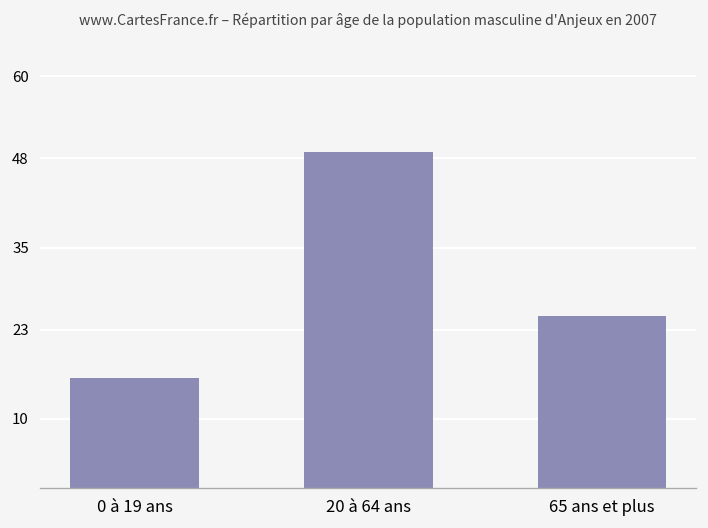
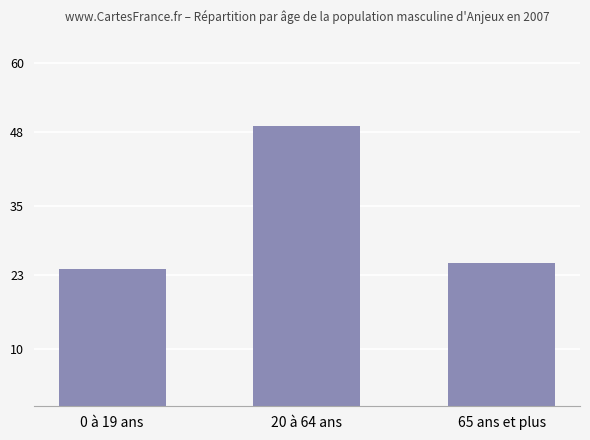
0 à 19 ans: 16 -> 24
